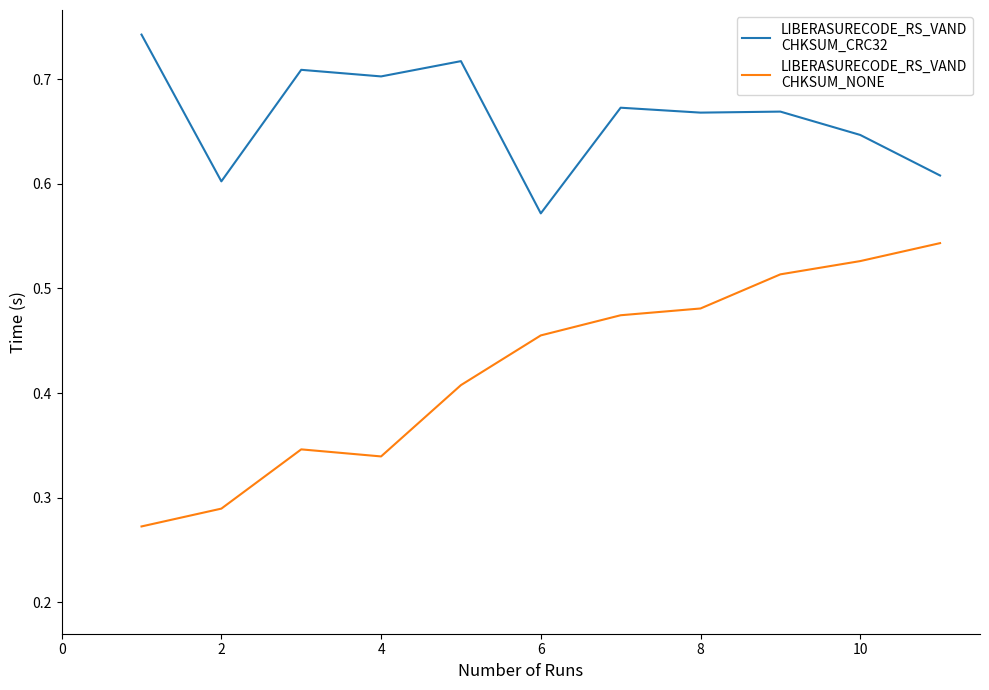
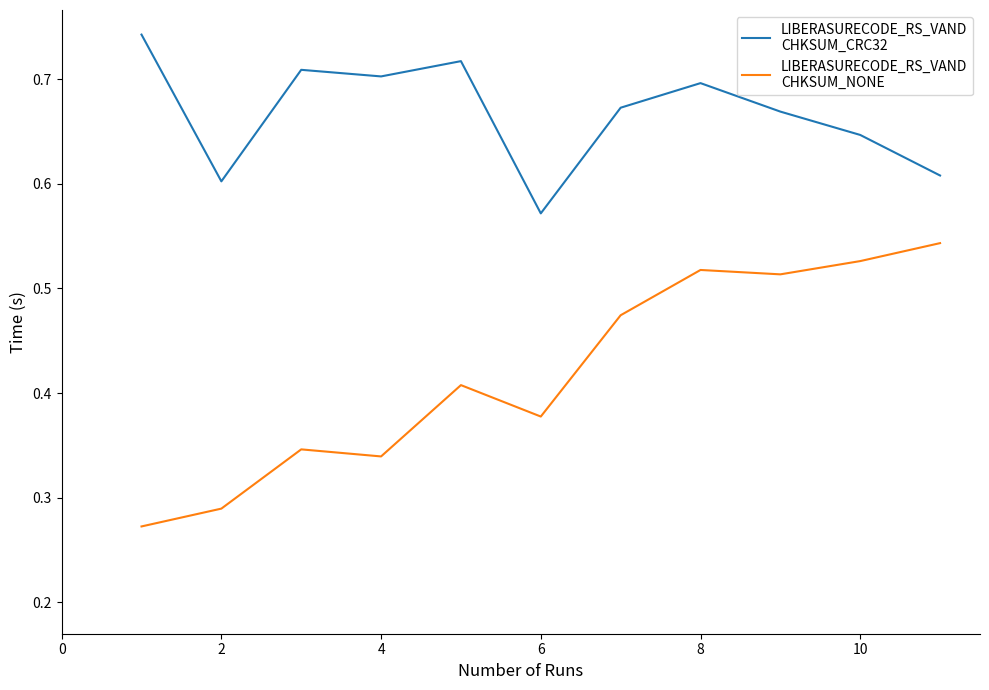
LIBERASURECODE_RS_VAND CHKSUM_NONE, 6: 0.455 -> 0.378
LIBERASURECODE_RS_VAND CHKSUM_CRC32, 8: 0.668 -> 0.696
LIBERASURECODE_RS_VAND CHKSUM_NONE, 8: 0.481 -> 0.518
